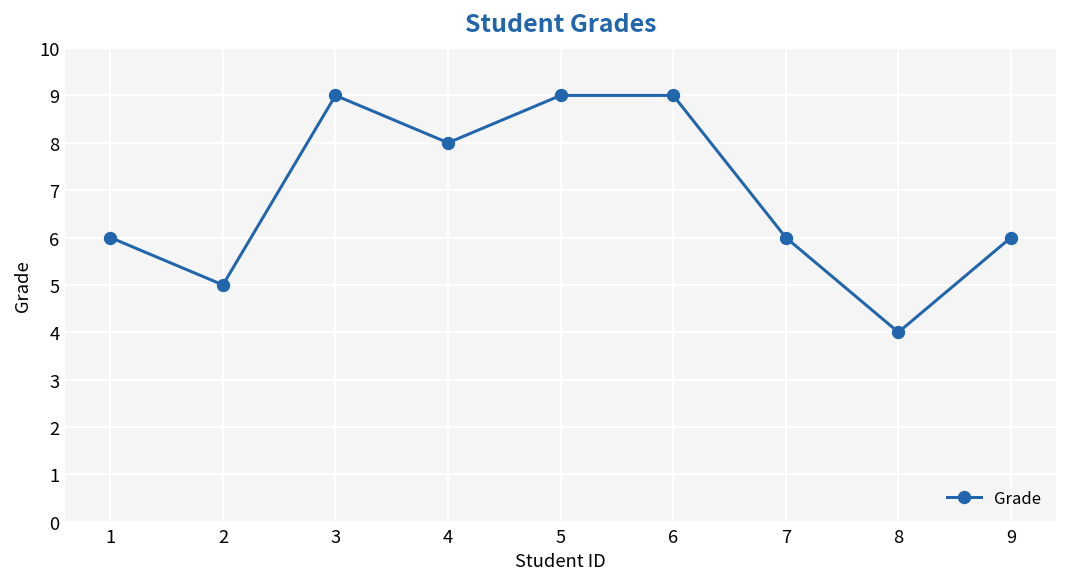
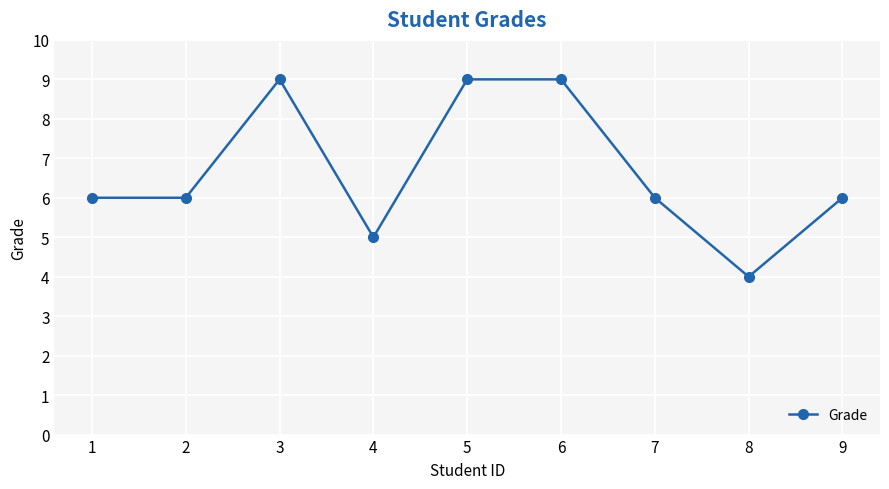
2: 5 -> 6
4: 8 -> 5
